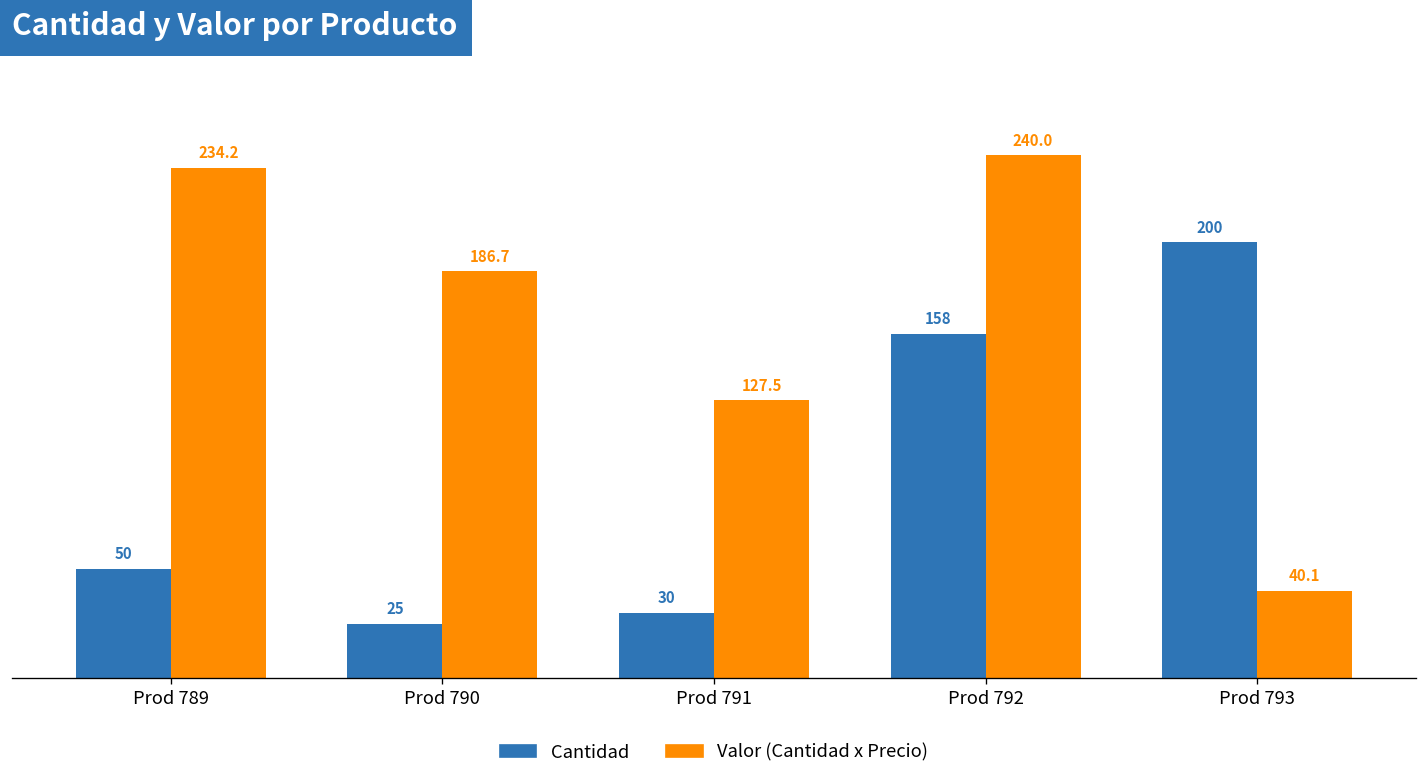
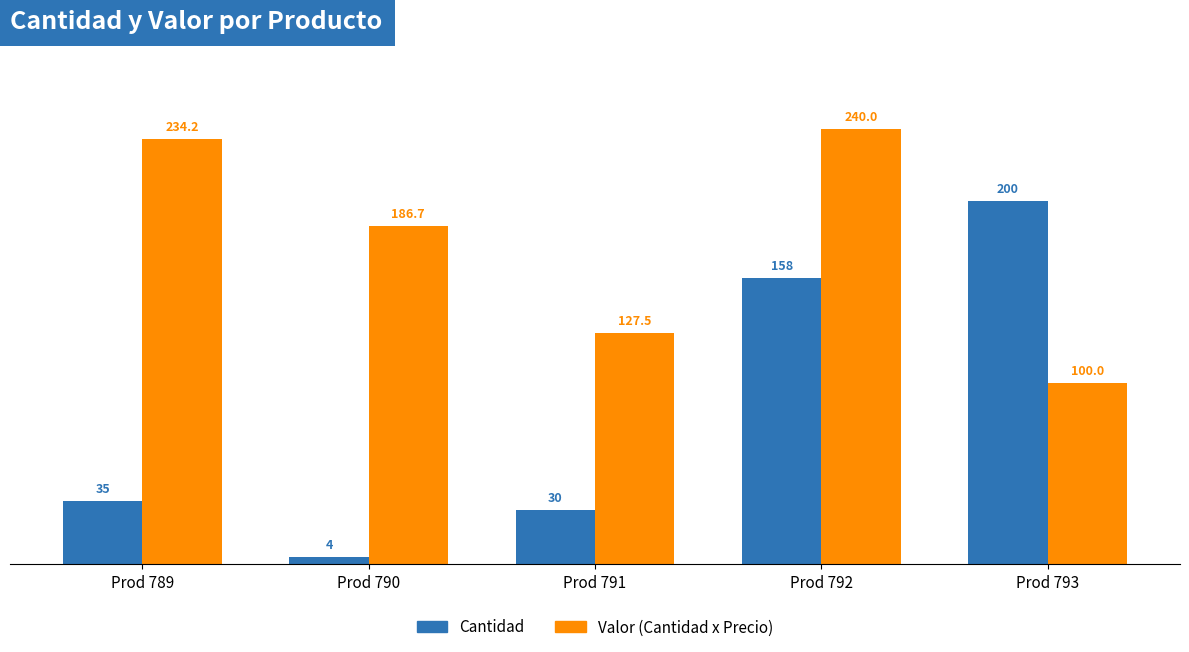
Cantidad, Prod 789: 50 -> 35
Cantidad, Prod 790: 25 -> 4
Valor (Cantidad x Precio), Prod 793: 40.1 -> 100.0
